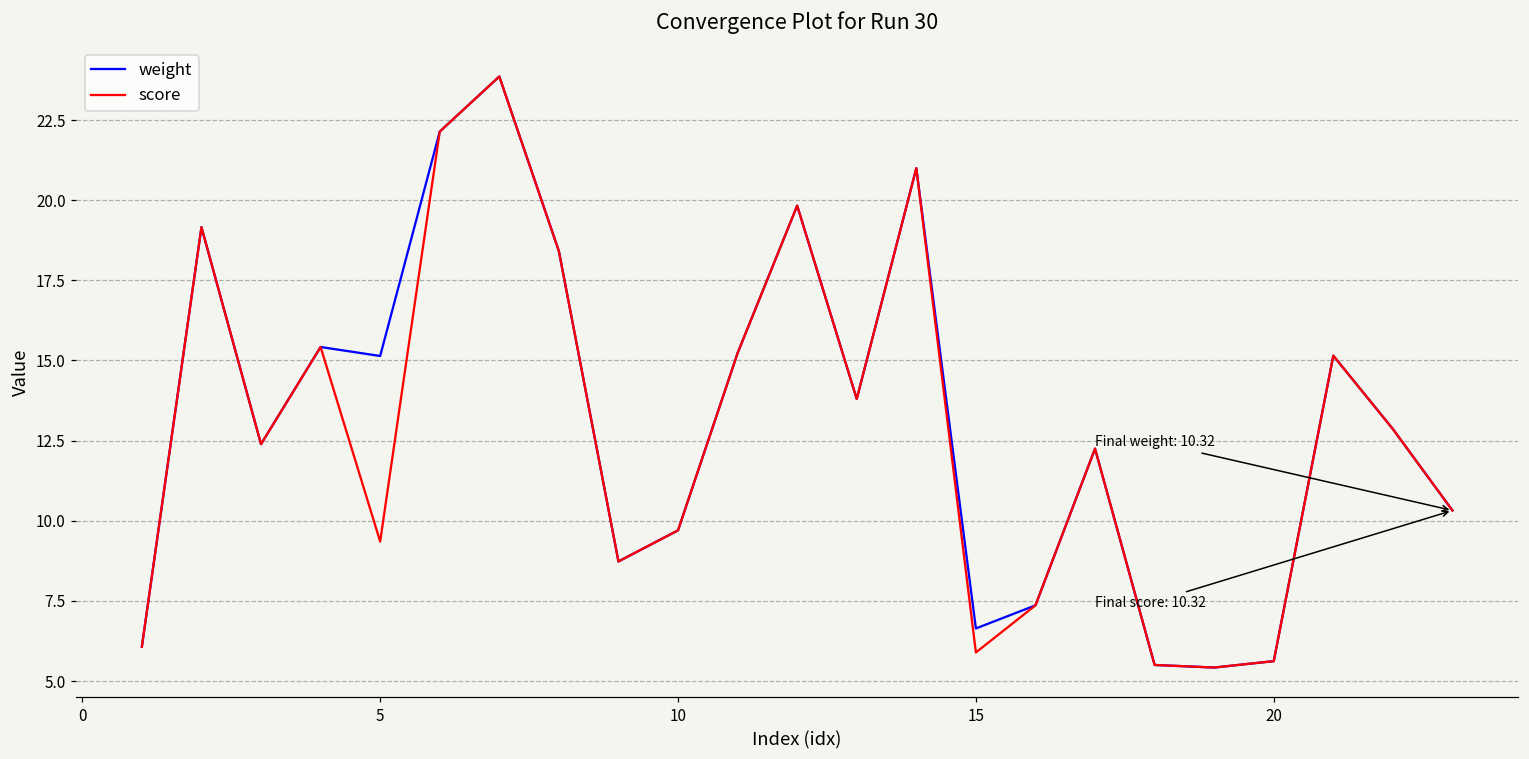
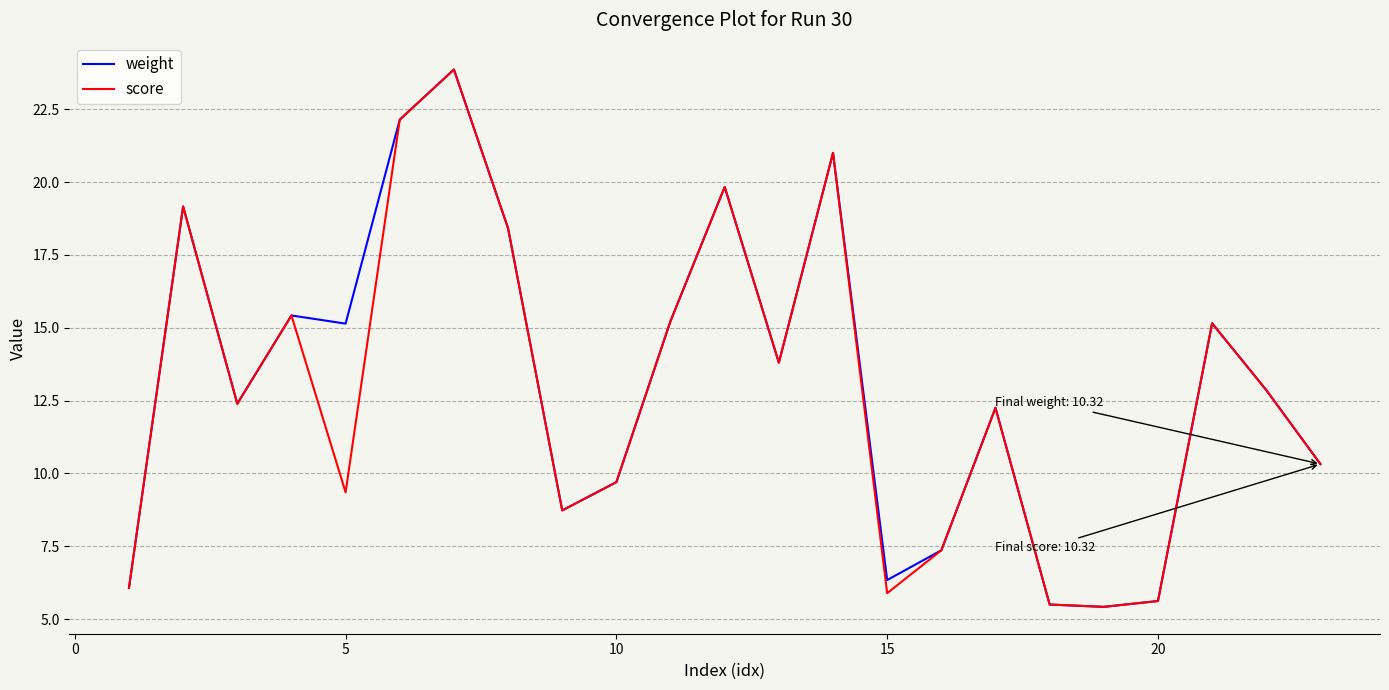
weight, 15: 6.6 -> 6.3
